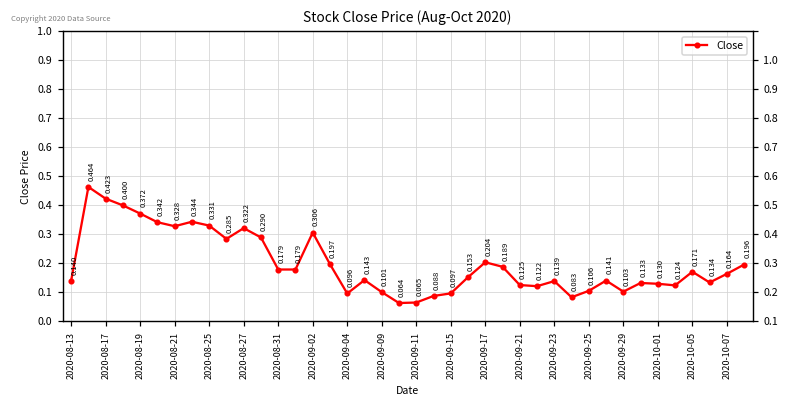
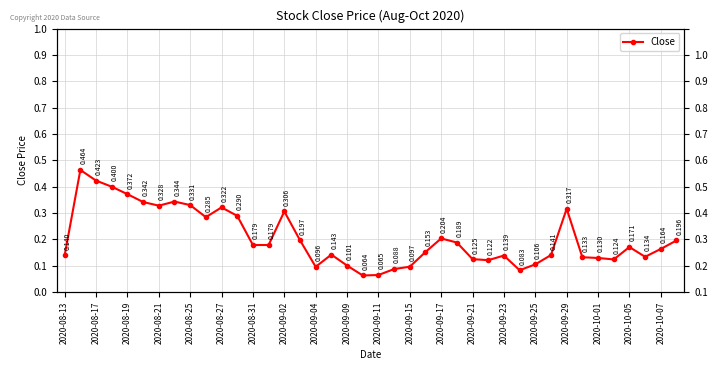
2020-09-29: 0.103 -> 0.317
